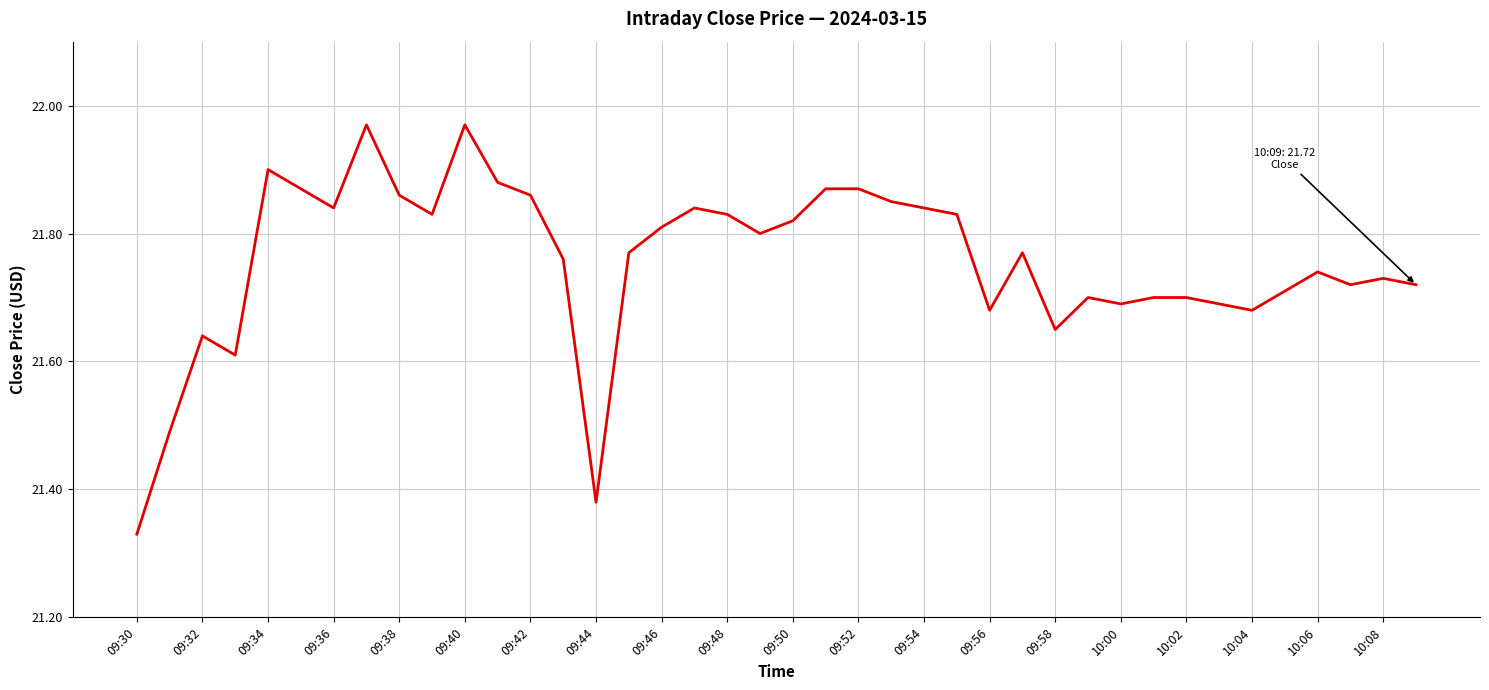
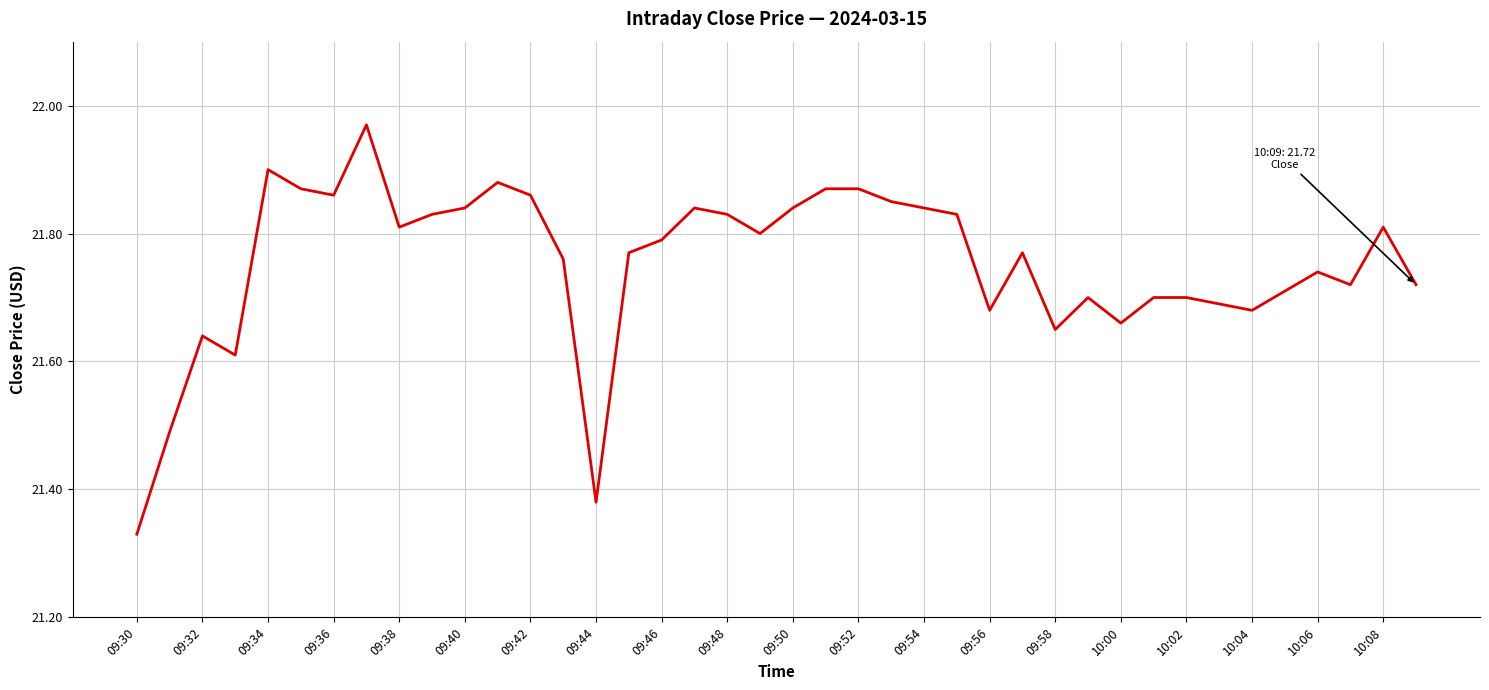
09:36: 21.84 -> 21.86
09:38: 21.86 -> 21.81
09:40: 21.97 -> 21.84
09:46: 21.81 -> 21.79
09:50: 21.82 -> 21.84
10:00: 21.69 -> 21.66
10:08: 21.73 -> 21.81
